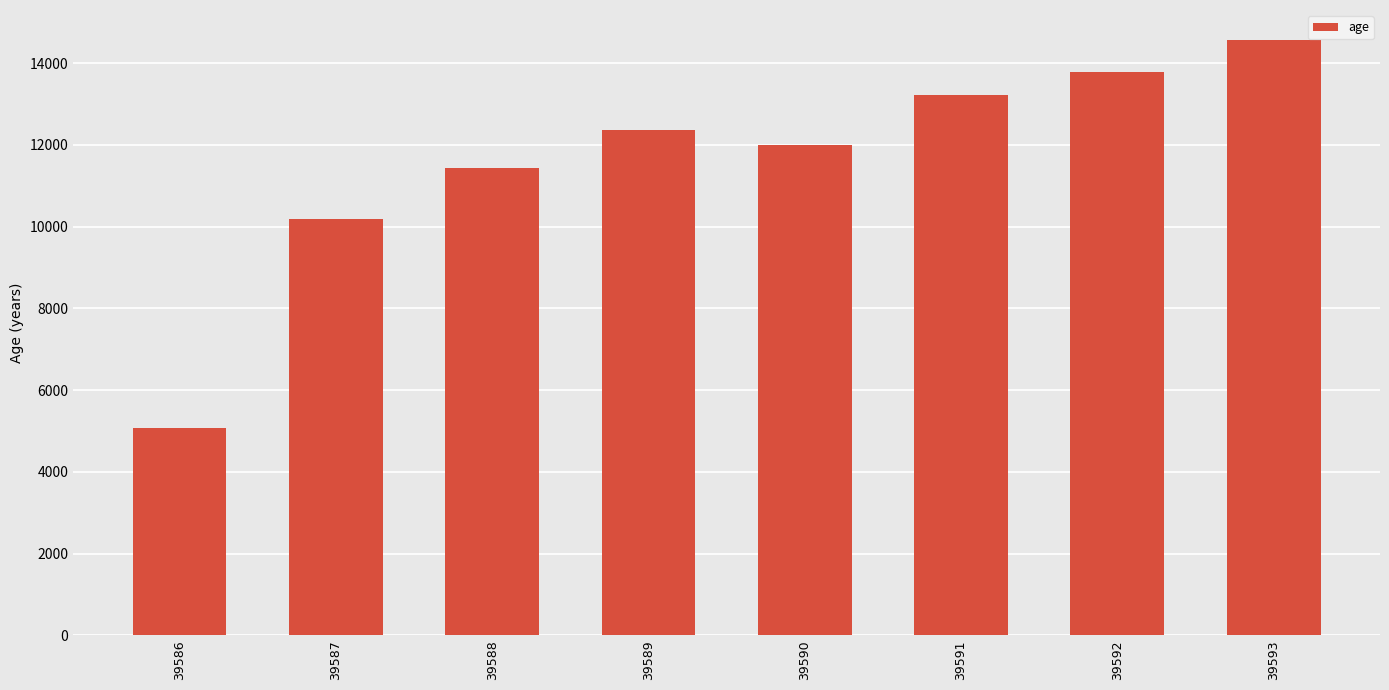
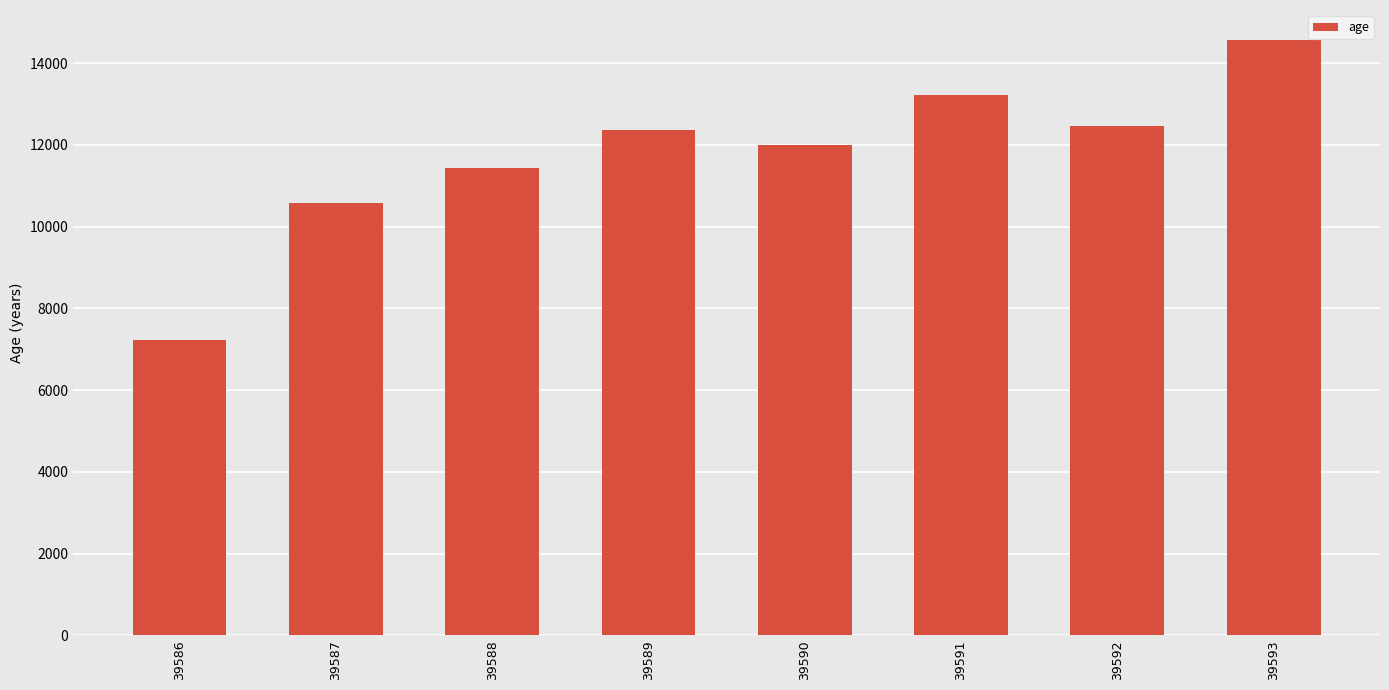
39586: 5100 -> 7200
39587: 10200 -> 10600
39592: 13800 -> 12500
